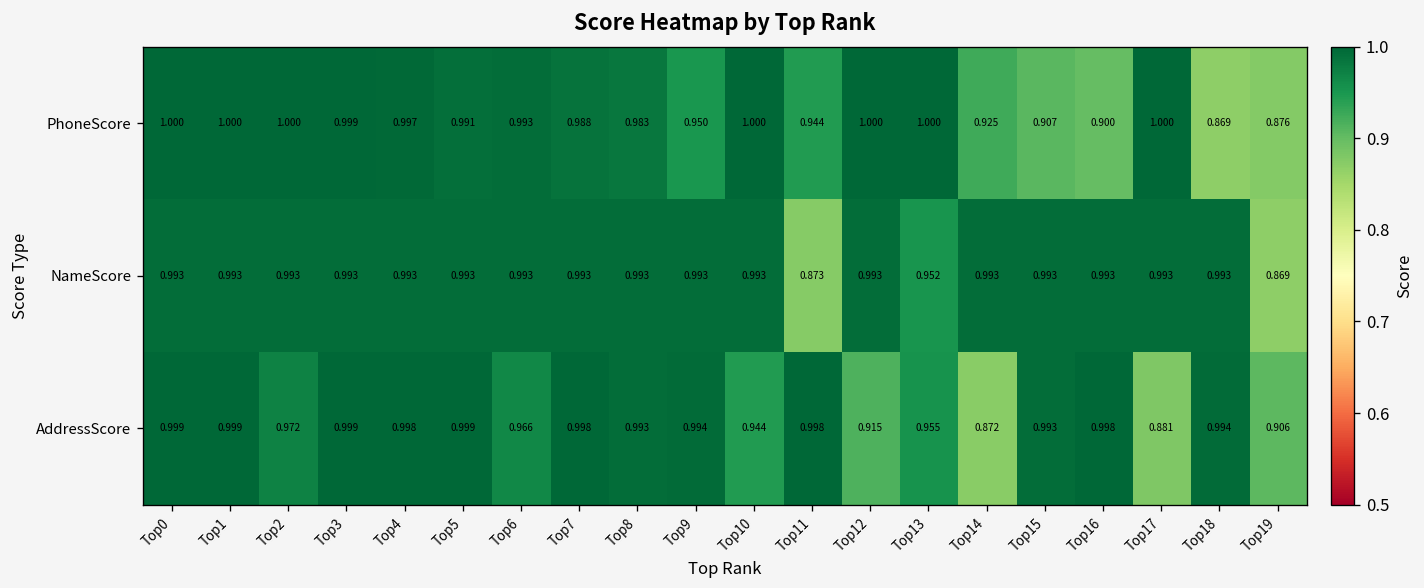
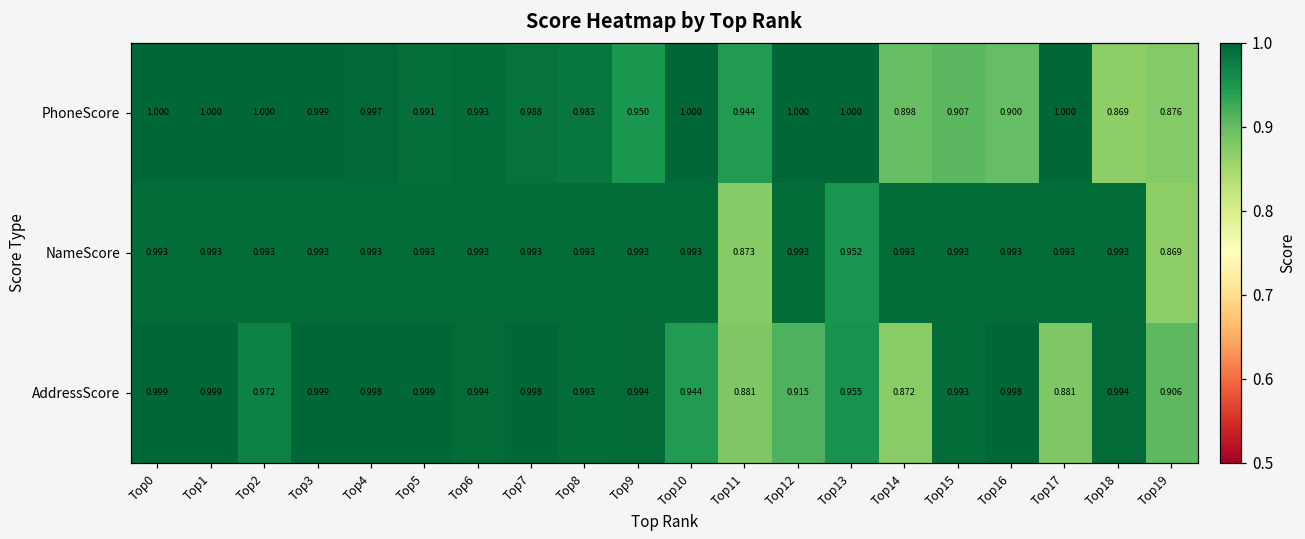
PhoneScore, Top14: 0.925 -> 0.898
AddressScore, Top6: 0.966 -> 0.994
AddressScore, Top11: 0.998 -> 0.881
